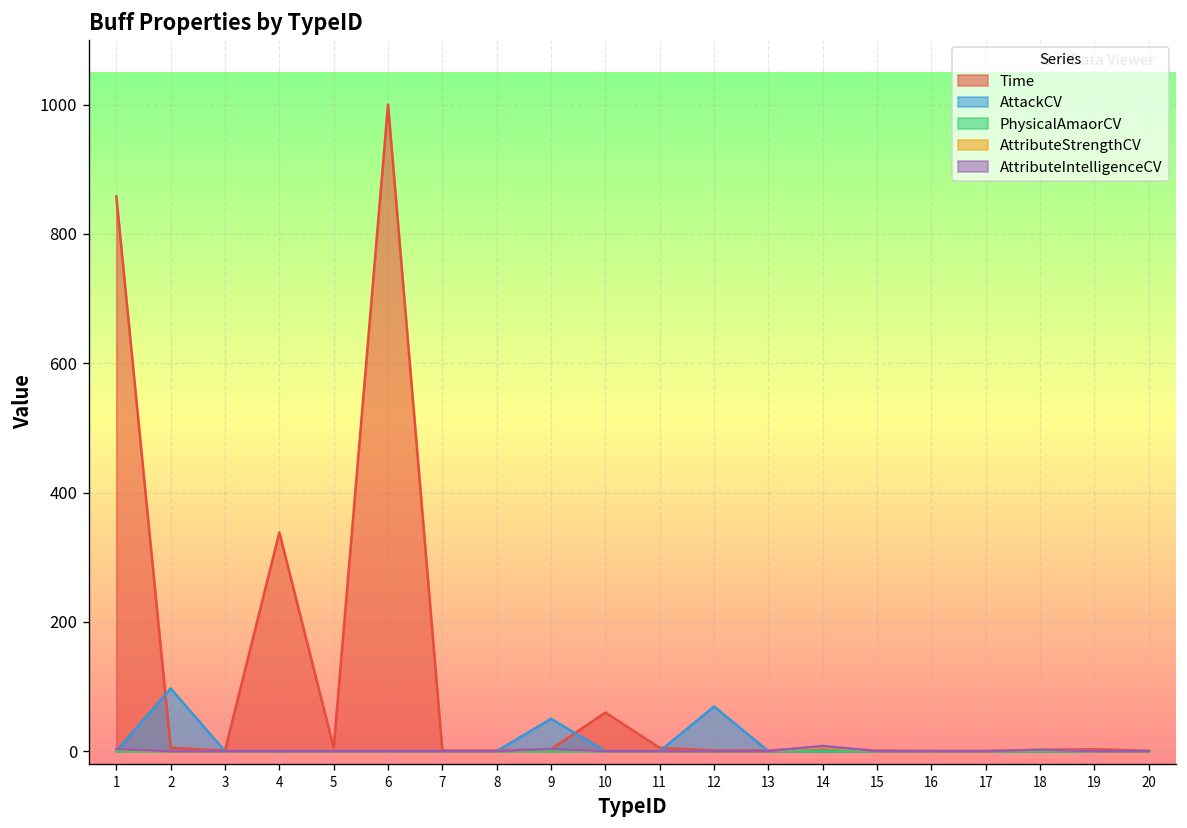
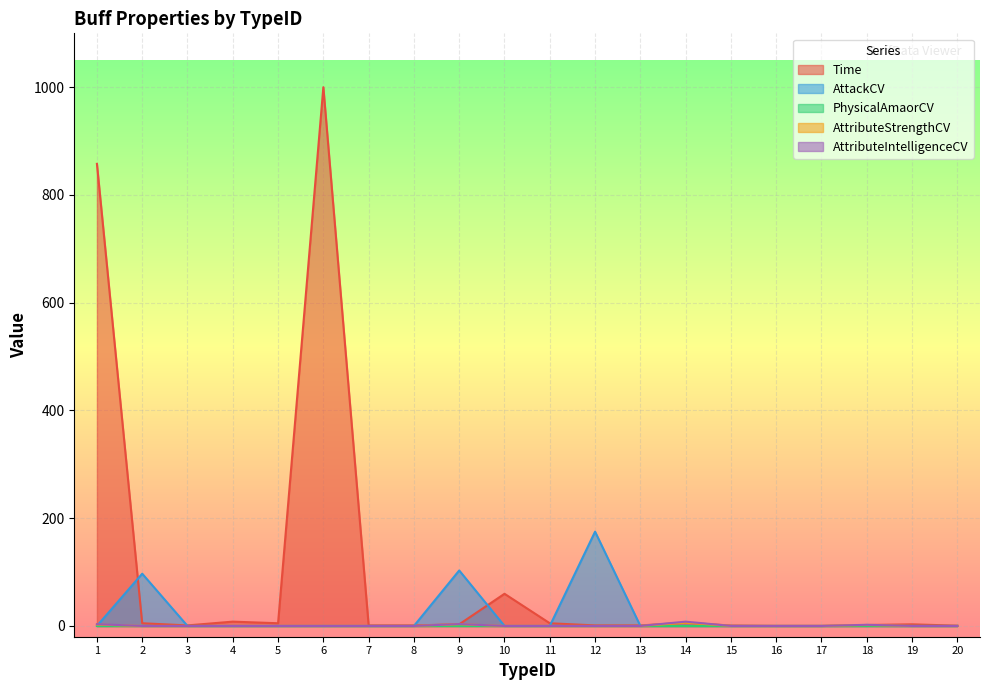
Time, 4: 340 -> 10
AttackCV, 9: 50 -> 100
AttackCV, 12: 70 -> 180
